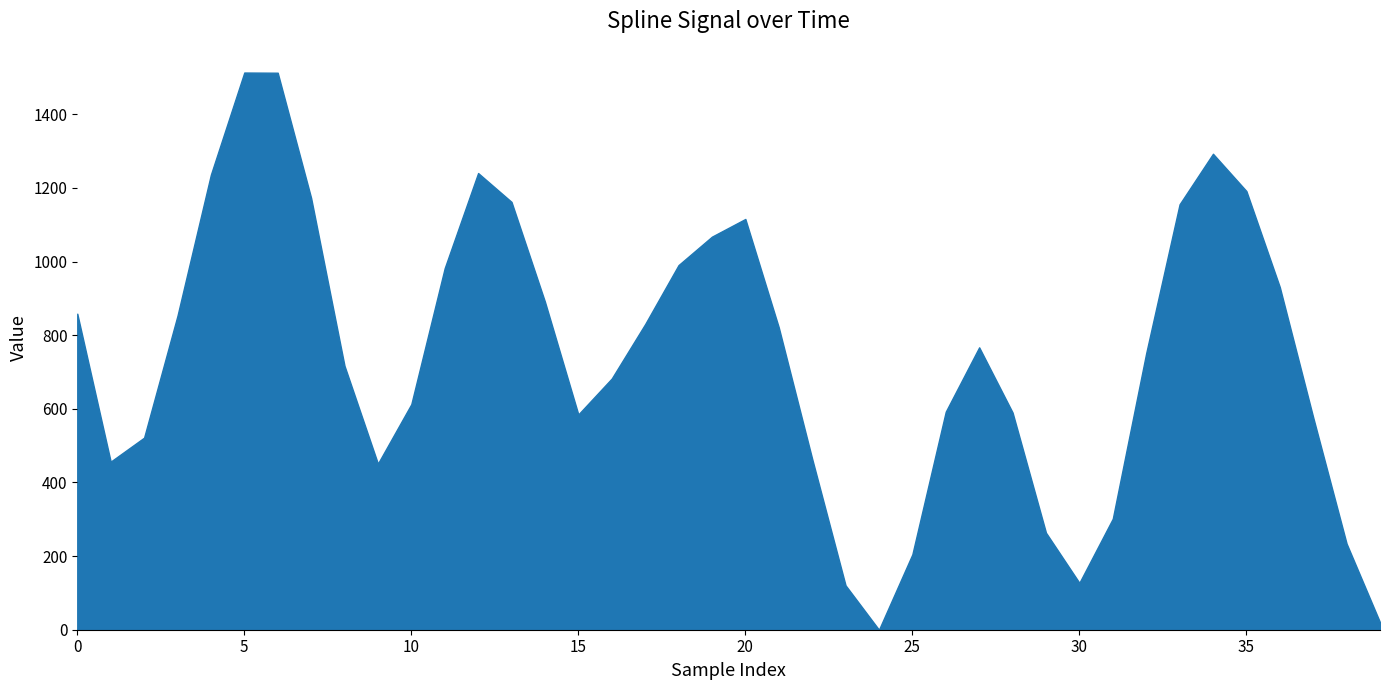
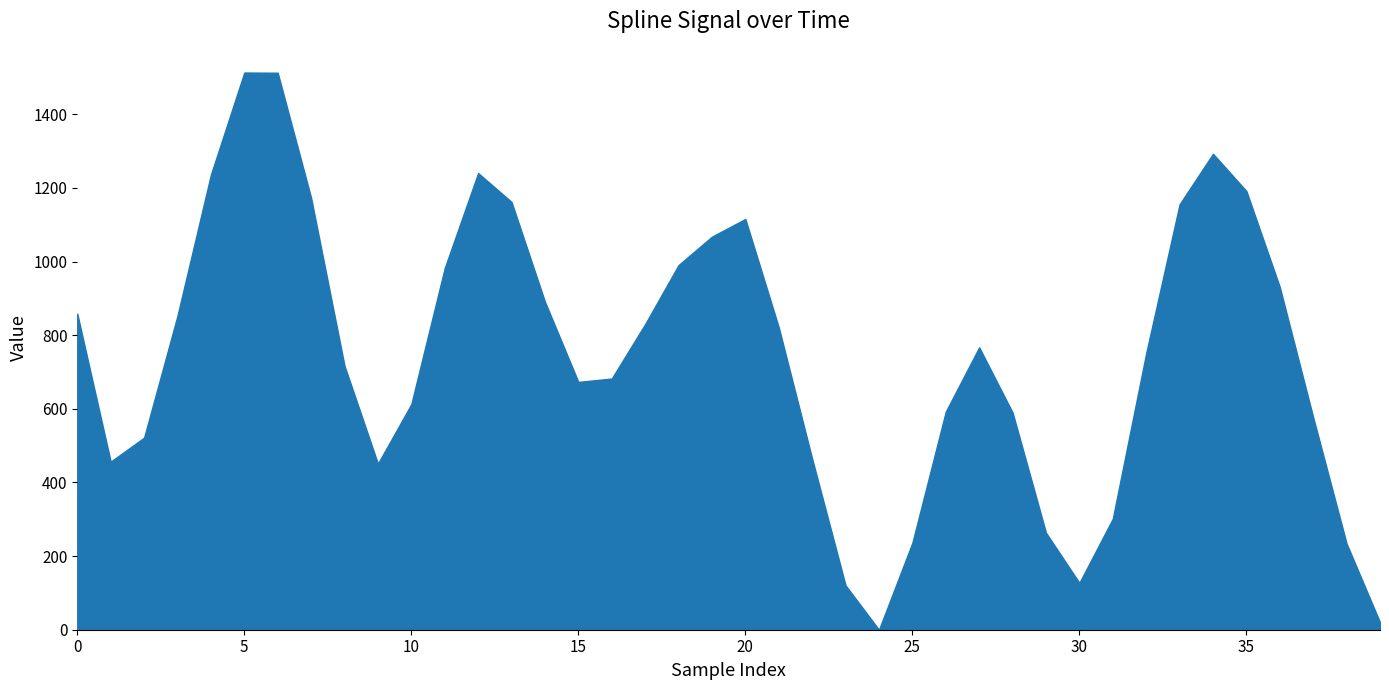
15: 580 -> 670
25: 200 -> 240
